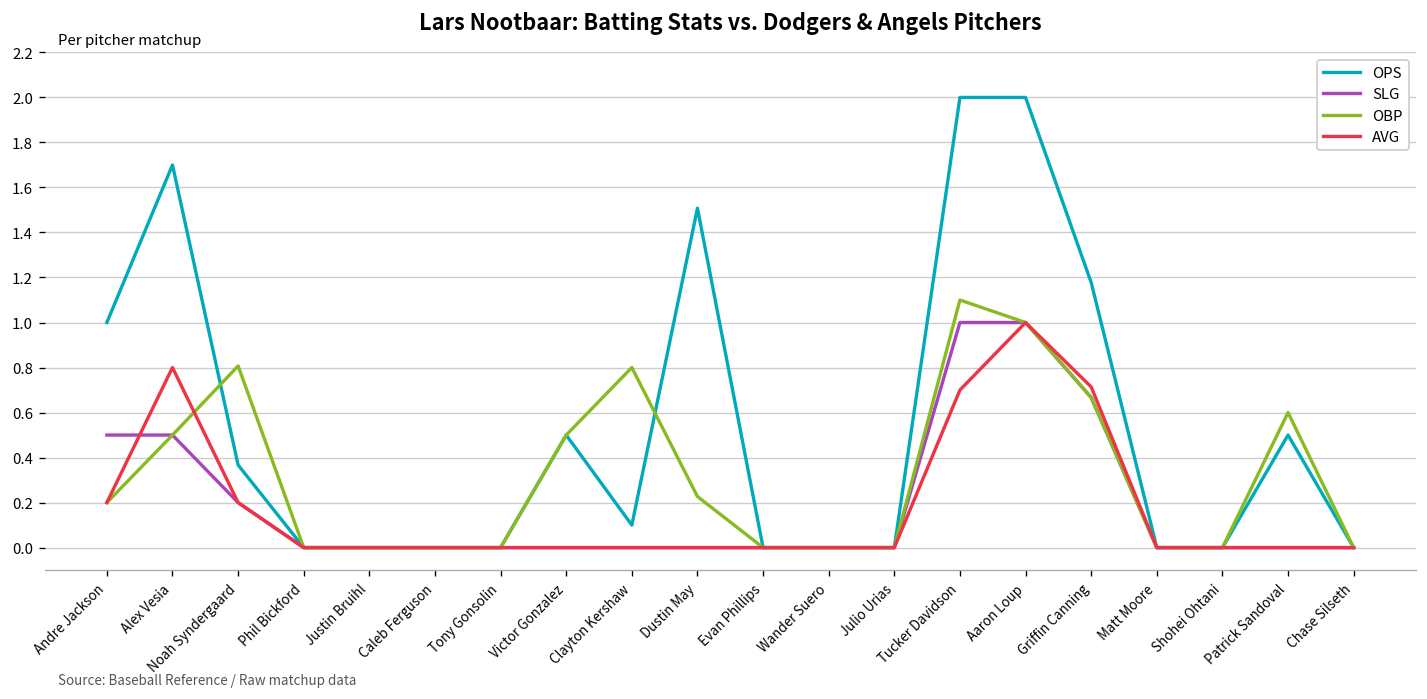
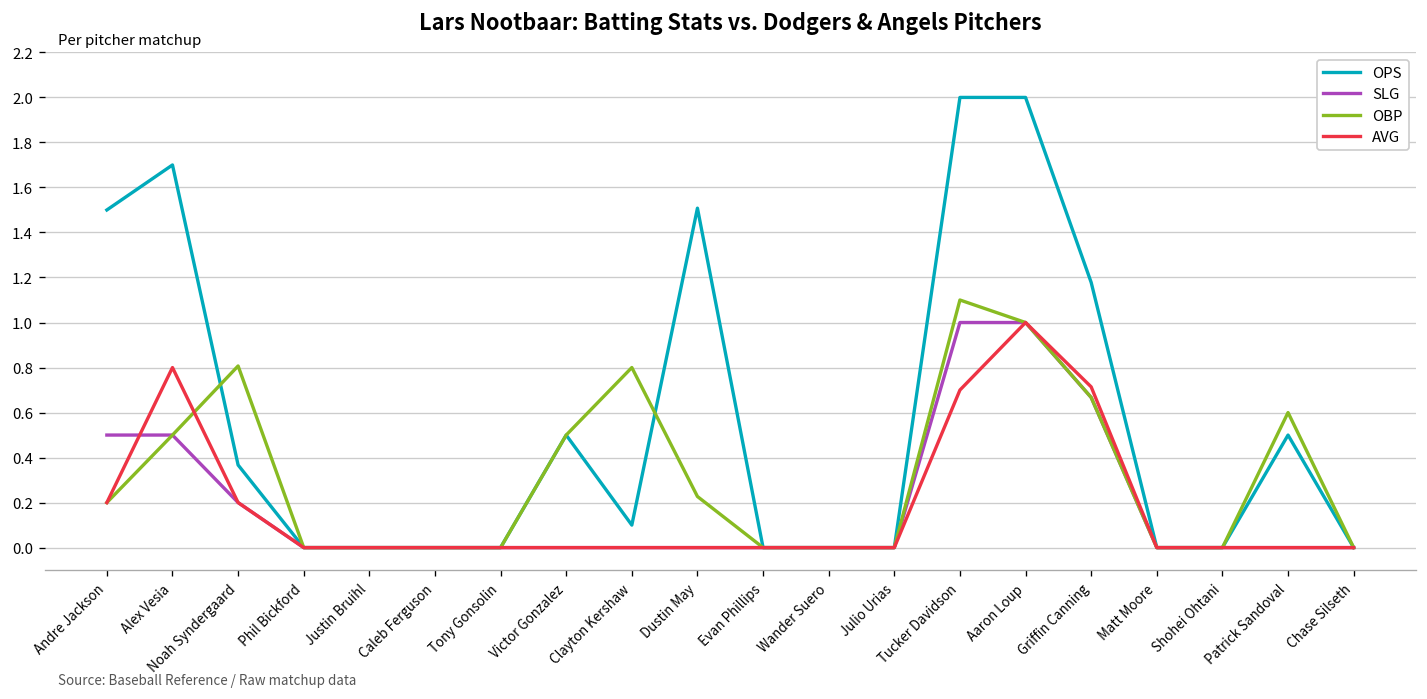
OPS, Andre Jackson: 1.0 -> 1.5
